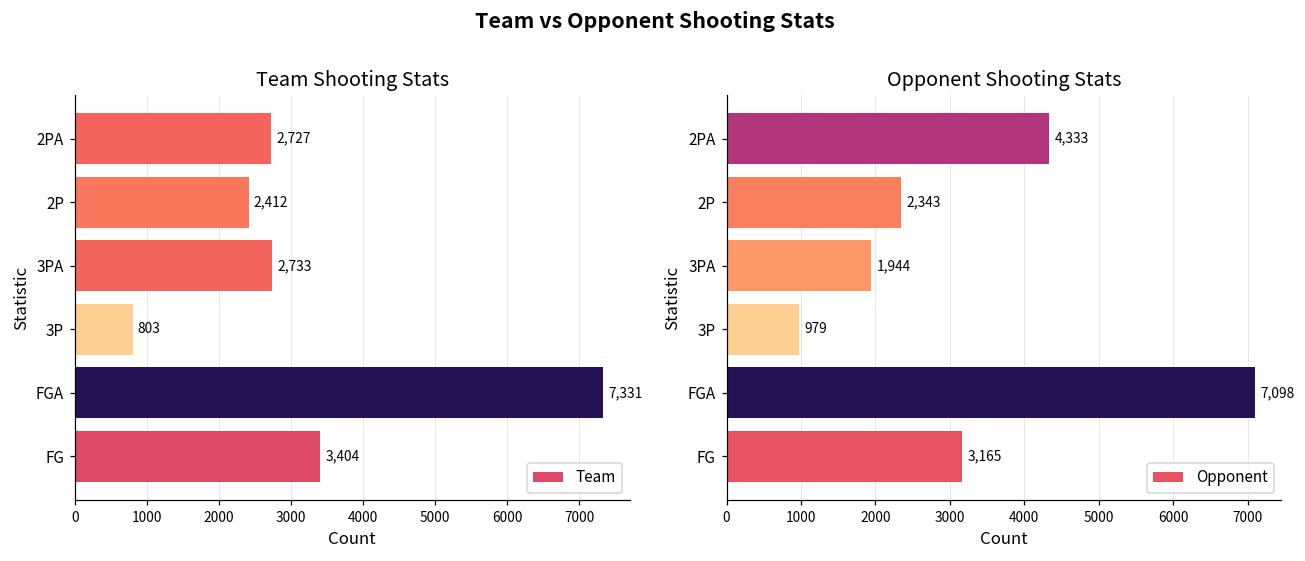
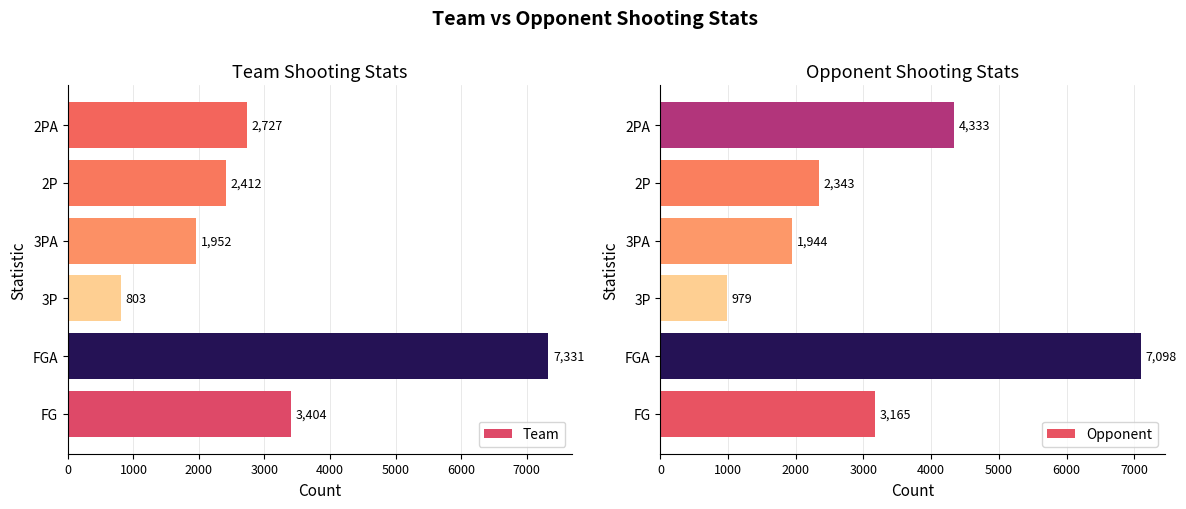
Team Shooting Stats, 3PA: 2,733 -> 1,952
